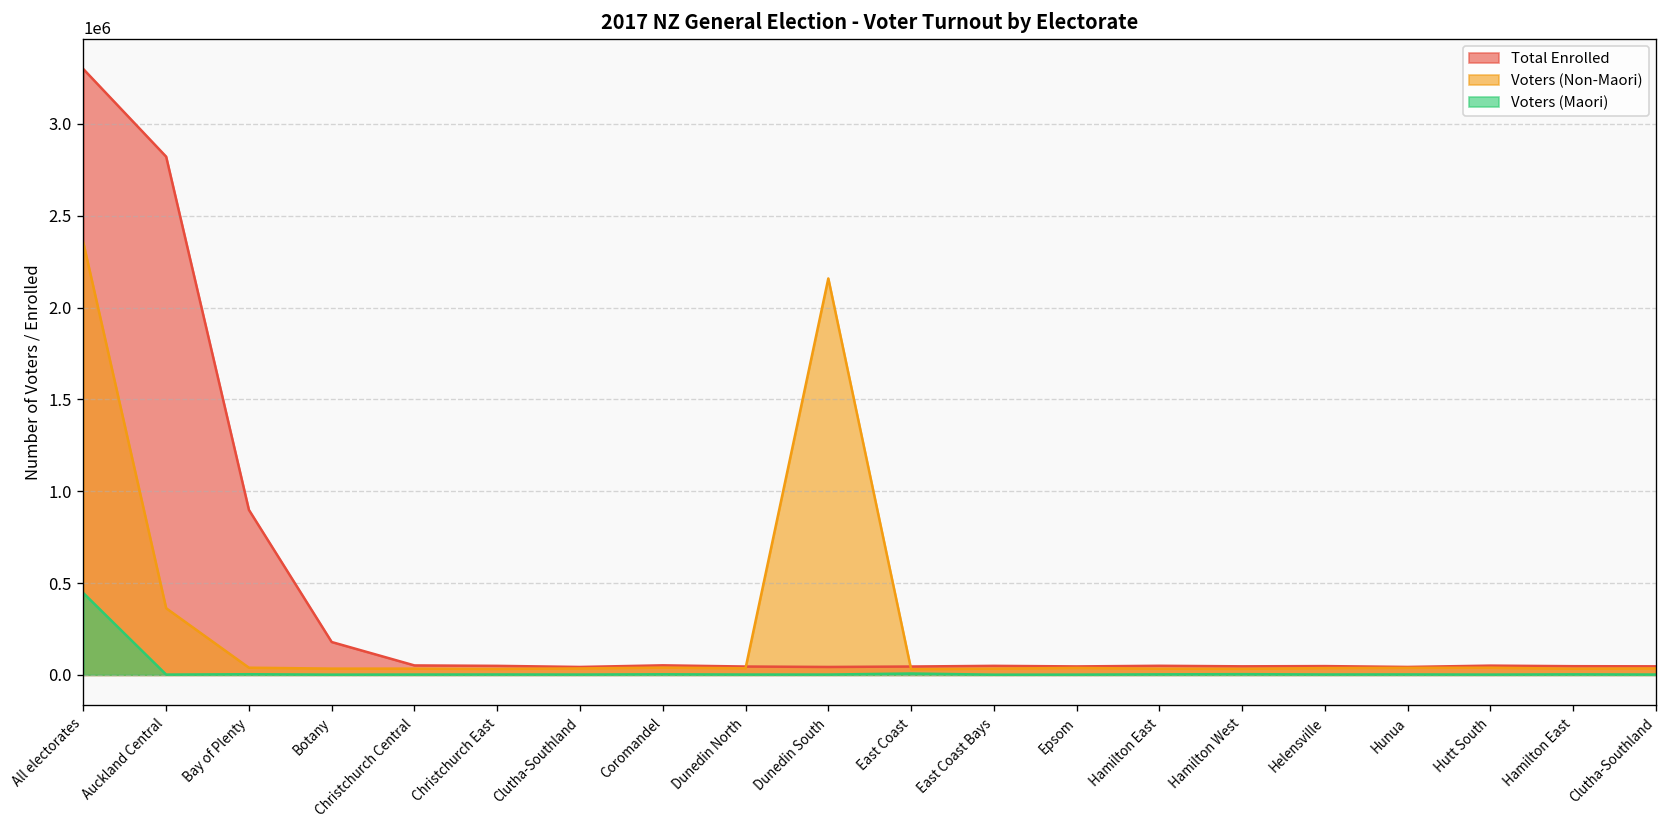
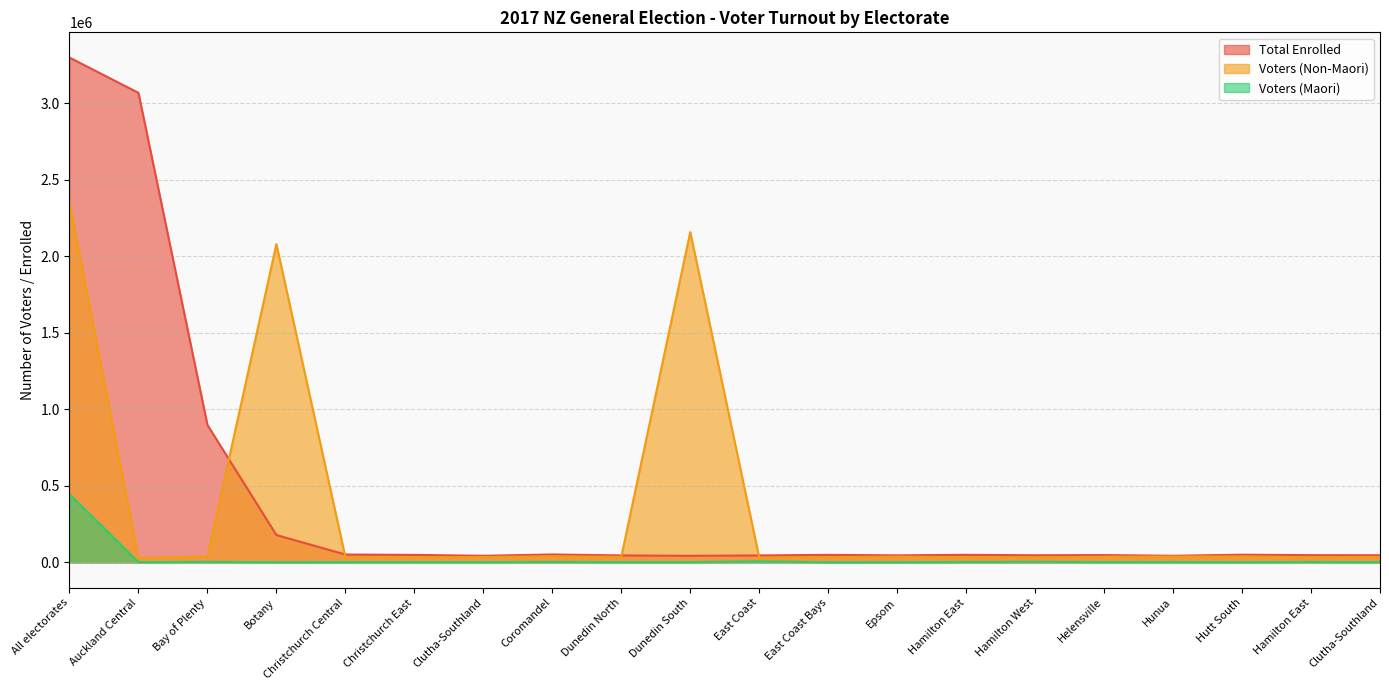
Total Enrolled, Auckland Central: 2820000 -> 3070000
Voters (Non-Maori), Auckland Central: 360000 -> 30000
Voters (Non-Maori), Botany: 30000 -> 2080000
